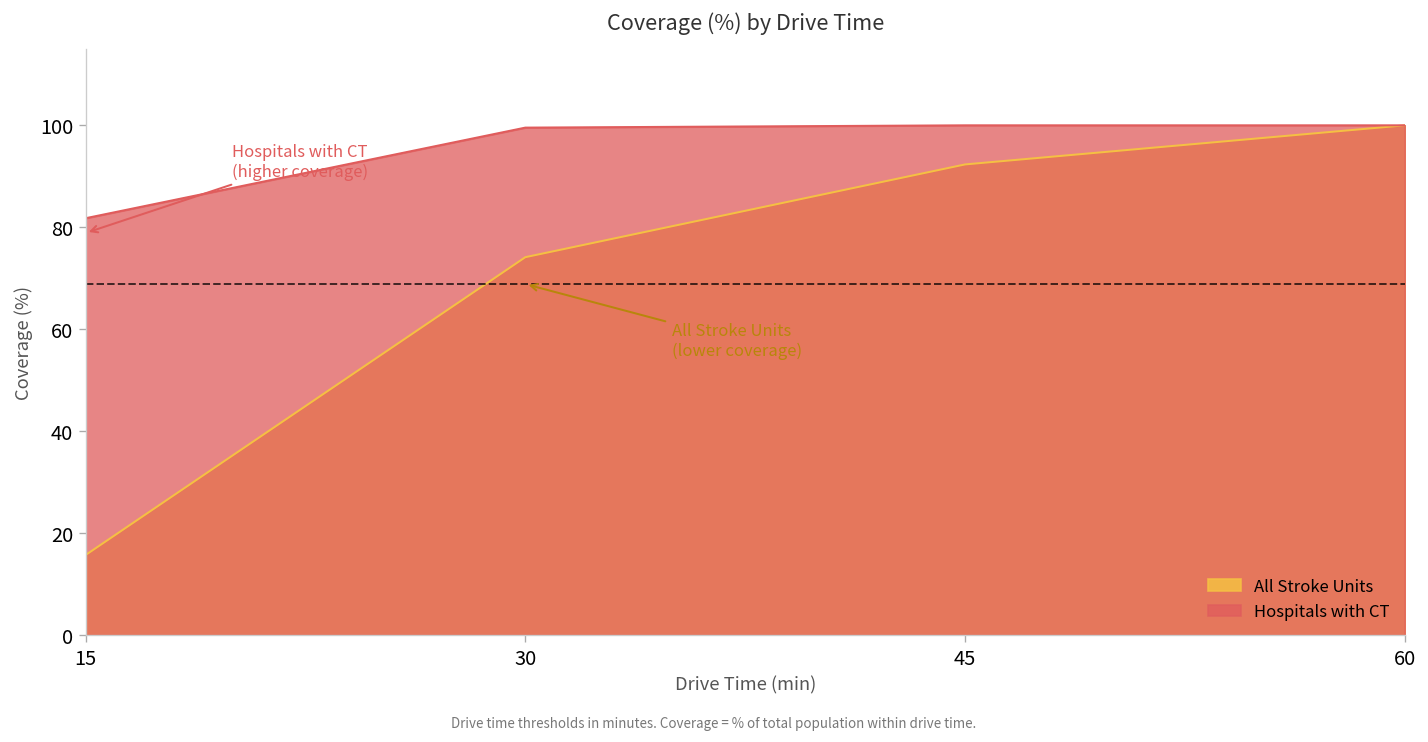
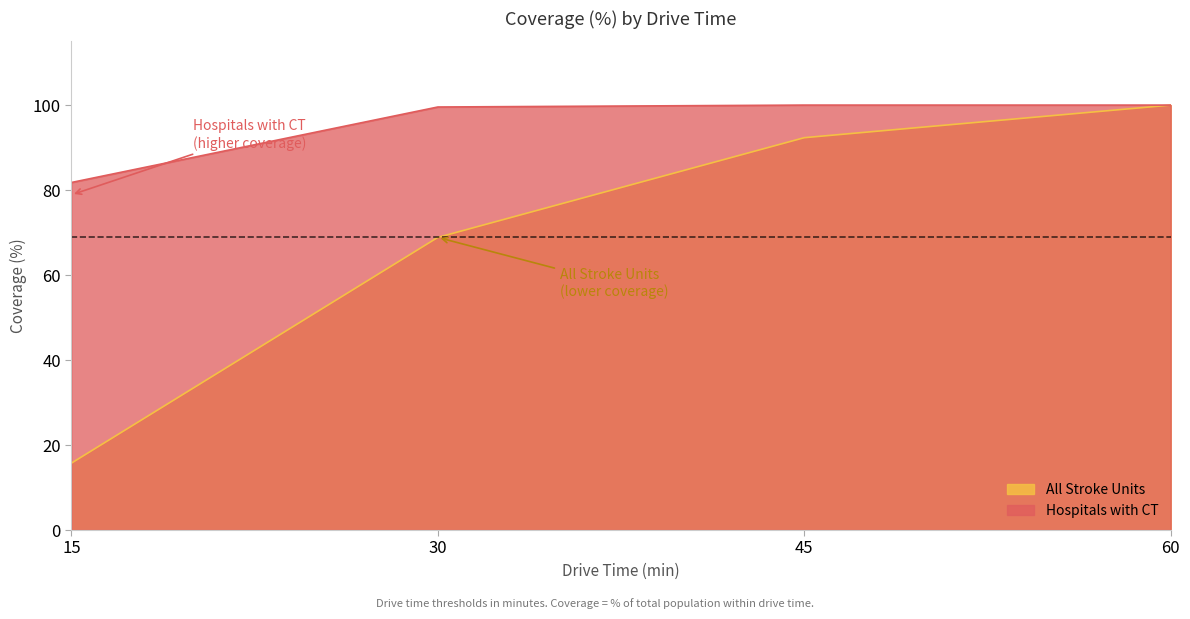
All Stroke Units, 30: 74 -> 69
